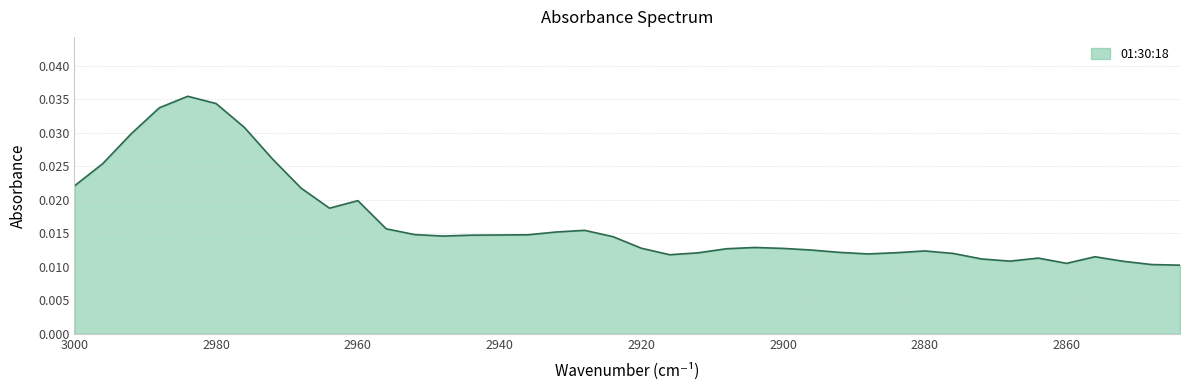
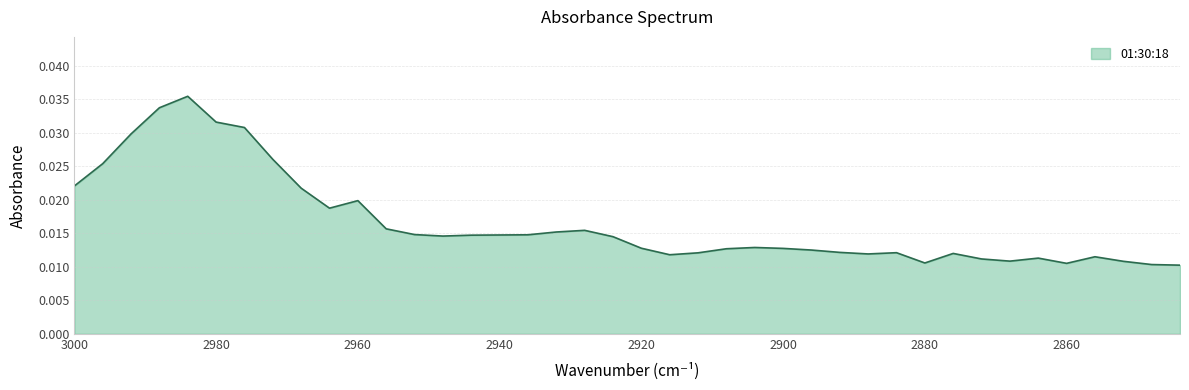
2980: 0.034 -> 0.032
2880: 0.012 -> 0.011
